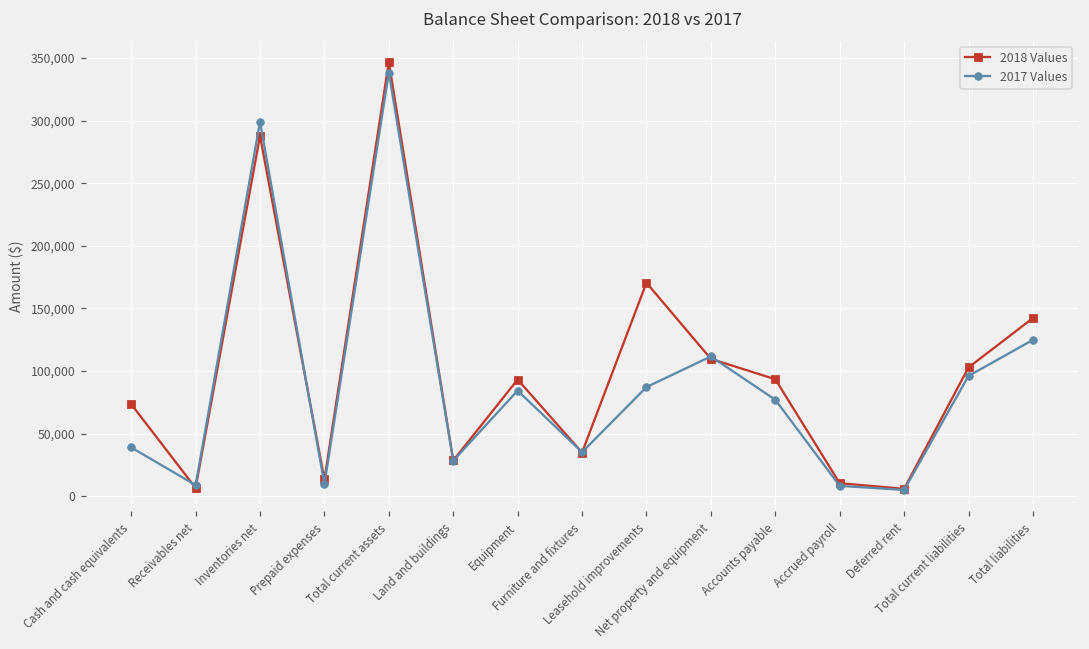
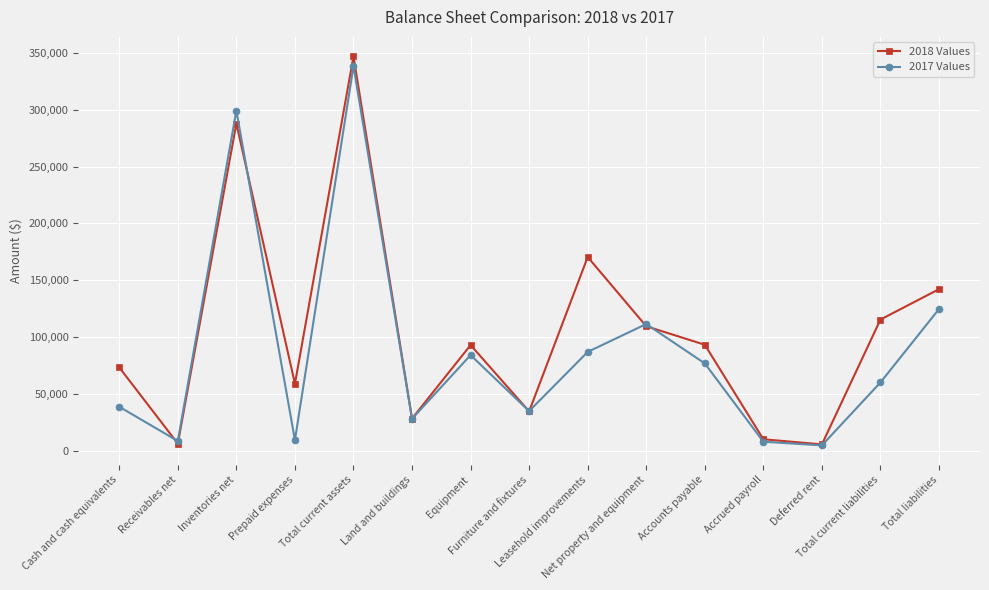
2018 Values, Prepaid expenses: 13,000 -> 59,000
2018 Values, Total current liabilities: 103,000 -> 116,000
2017 Values, Total current liabilities: 96,000 -> 60,000
